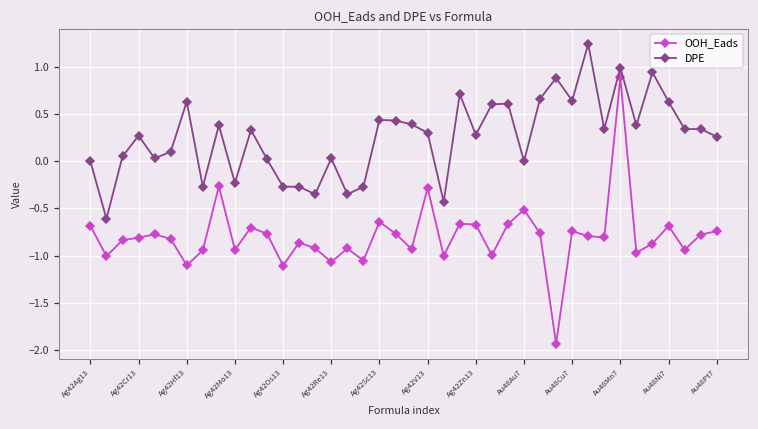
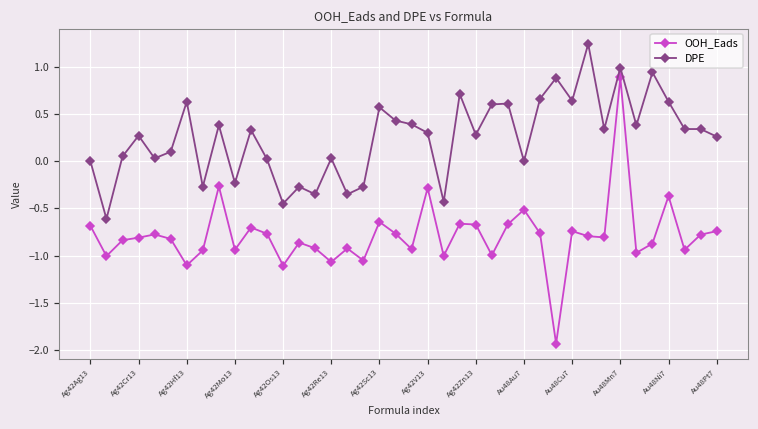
DPE, Ag42Os13: -0.3 -> -0.4
DPE, Ag42Sc13: 0.4 -> 0.6
OOH_Eads, Au48Ni7: -0.7 -> -0.4
